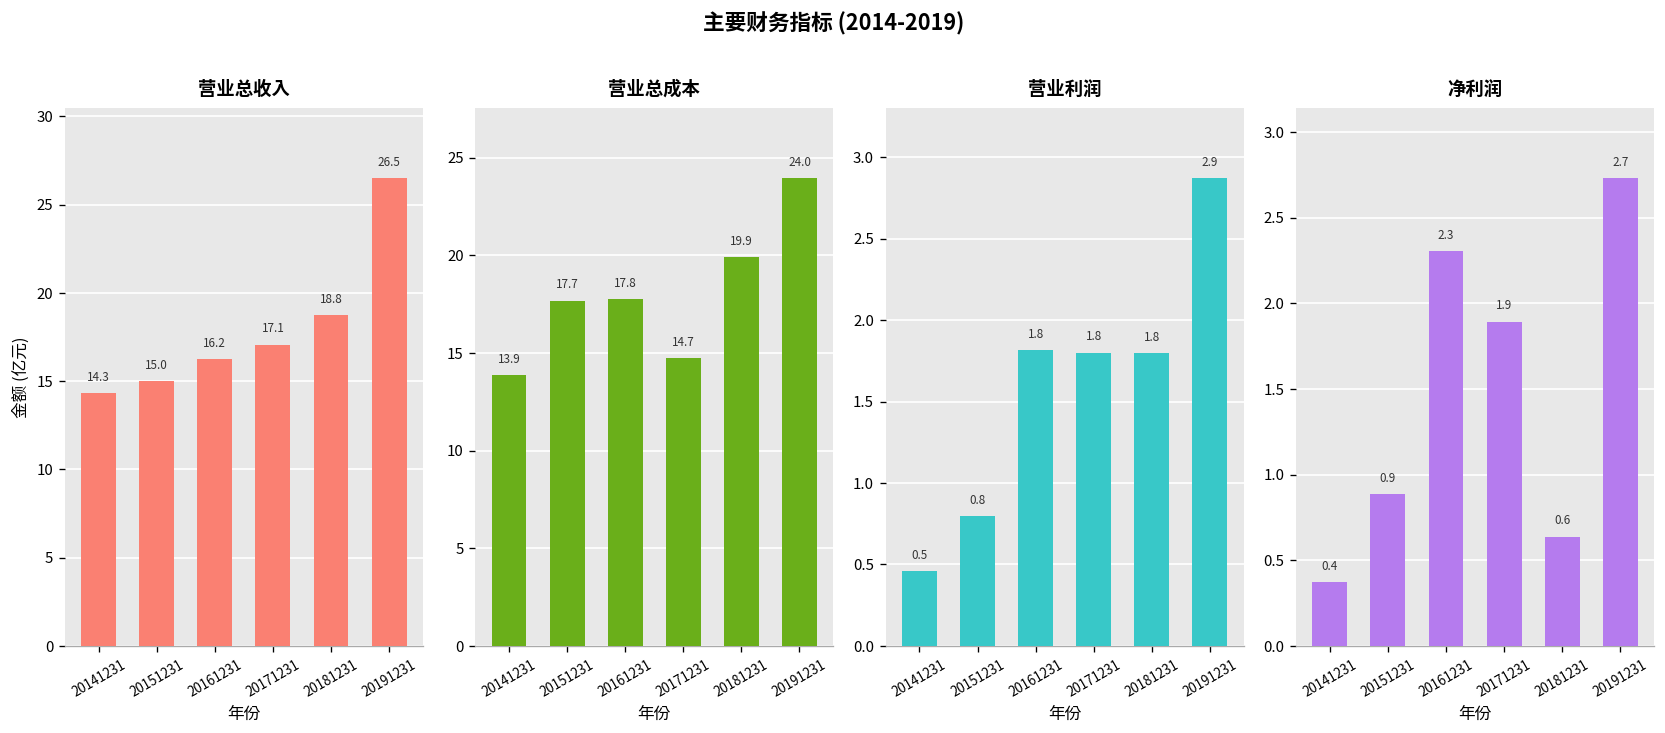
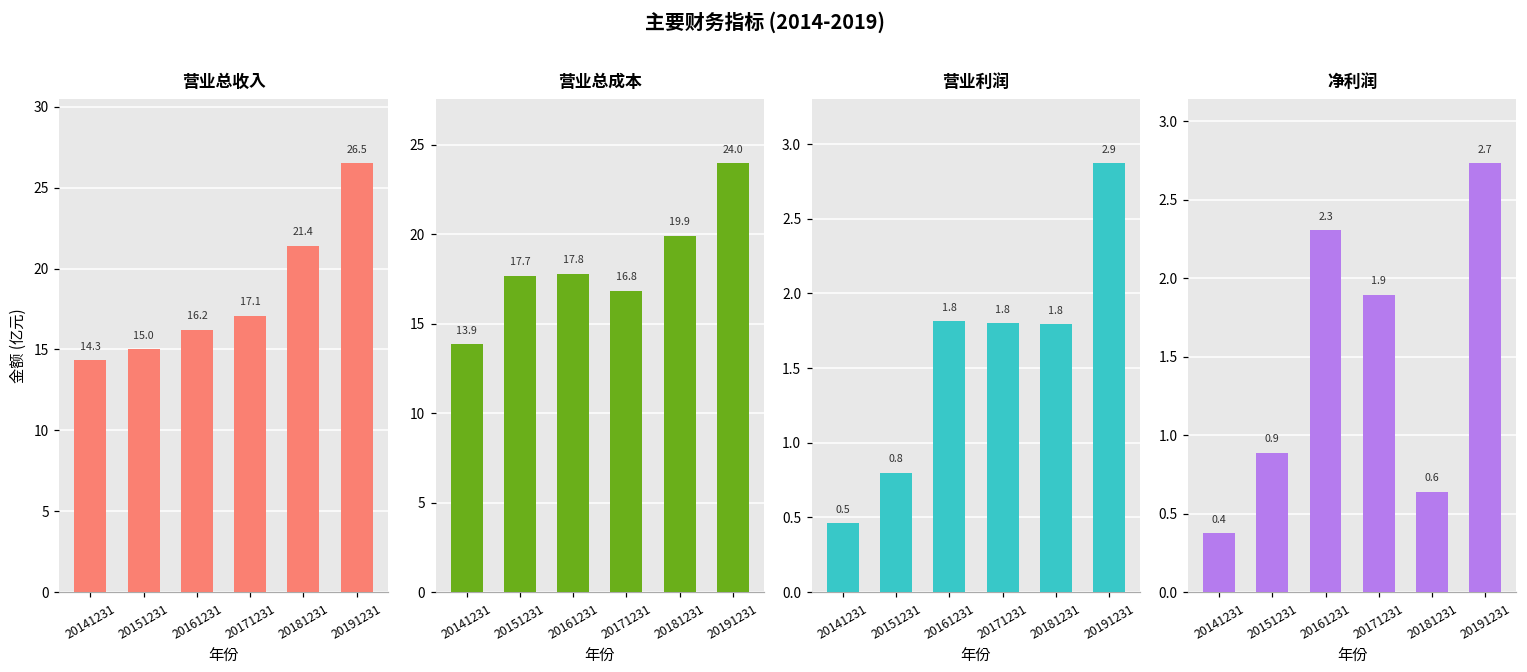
营业总收入, 20181231: 18.8 -> 21.4
营业总成本, 20171231: 14.7 -> 16.8
